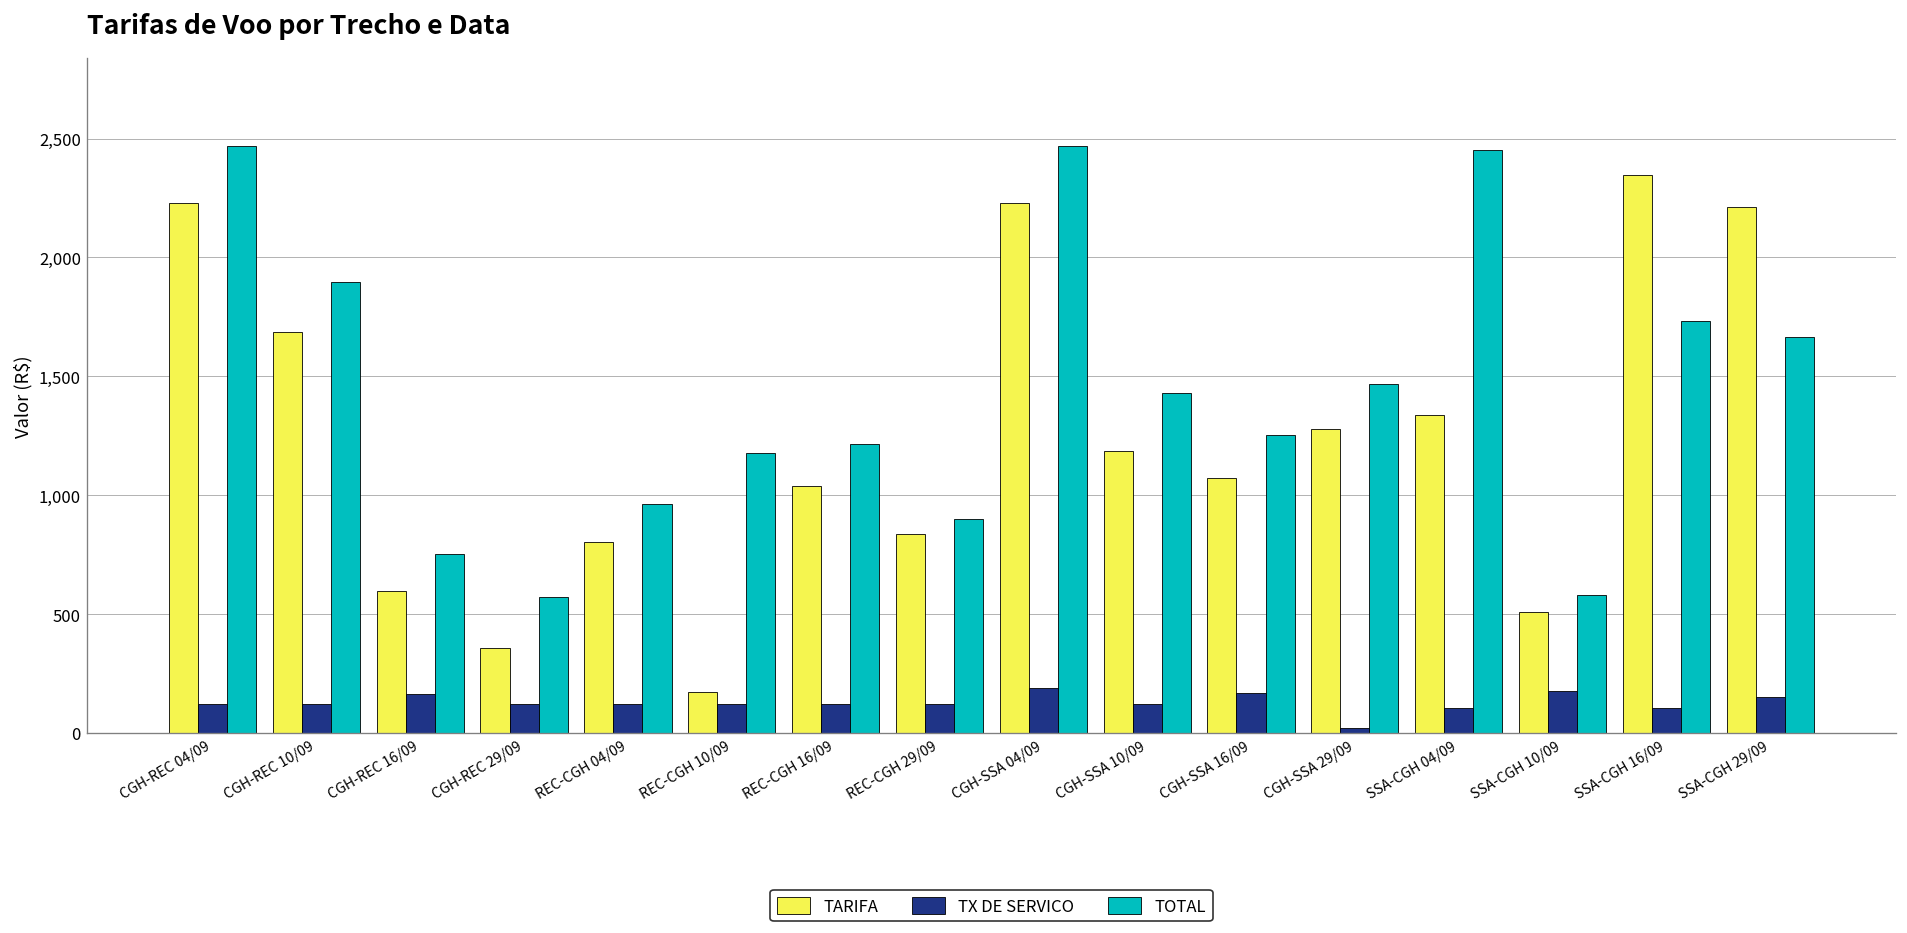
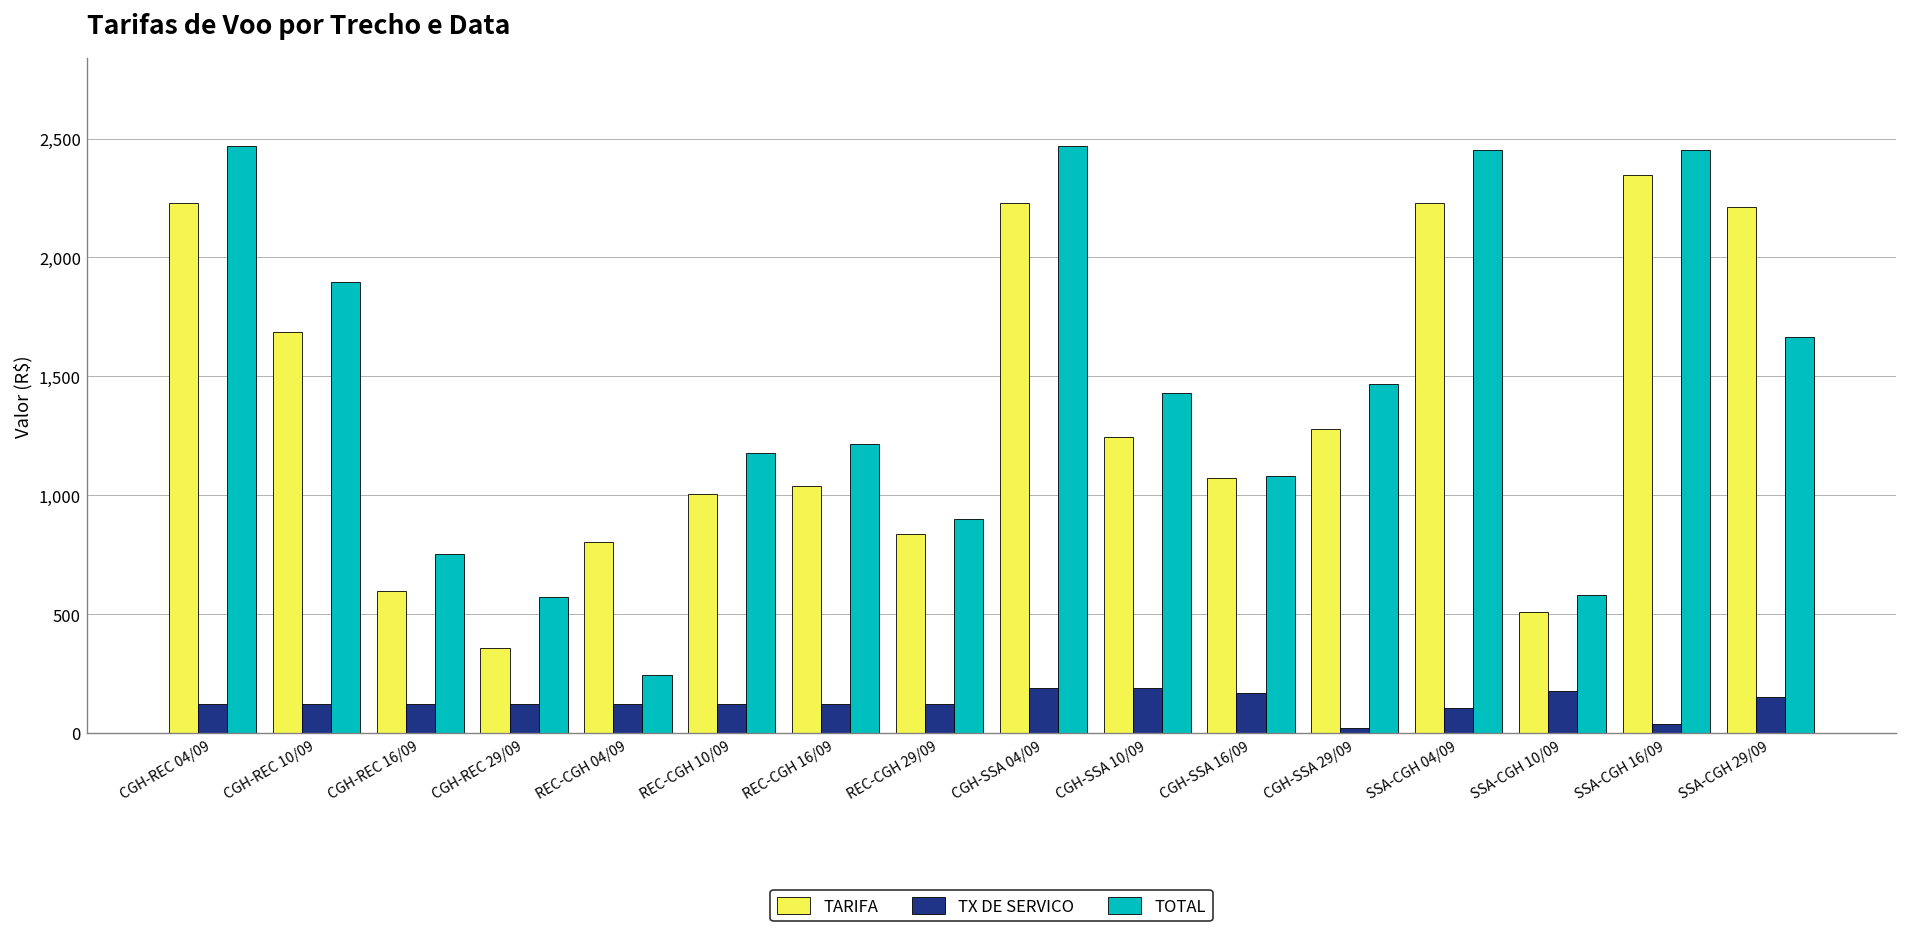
TX DE SERVICO, CGH-REC 16/09: 160 -> 120
TOTAL, REC-CGH 04/09: 960 -> 240
TARIFA, REC-CGH 10/09: 170 -> 1,010
TARIFA, CGH-SSA 10/09: 1,190 -> 1,240
TX DE SERVICO, CGH-SSA 10/09: 120 -> 190
TOTAL, CGH-SSA 16/09: 1,250 -> 1,080
TARIFA, SSA-CGH 04/09: 1,340 -> 2,230
TX DE SERVICO, SSA-CGH 16/09: 110 -> 40
TOTAL, SSA-CGH 16/09: 1,730 -> 2,450
